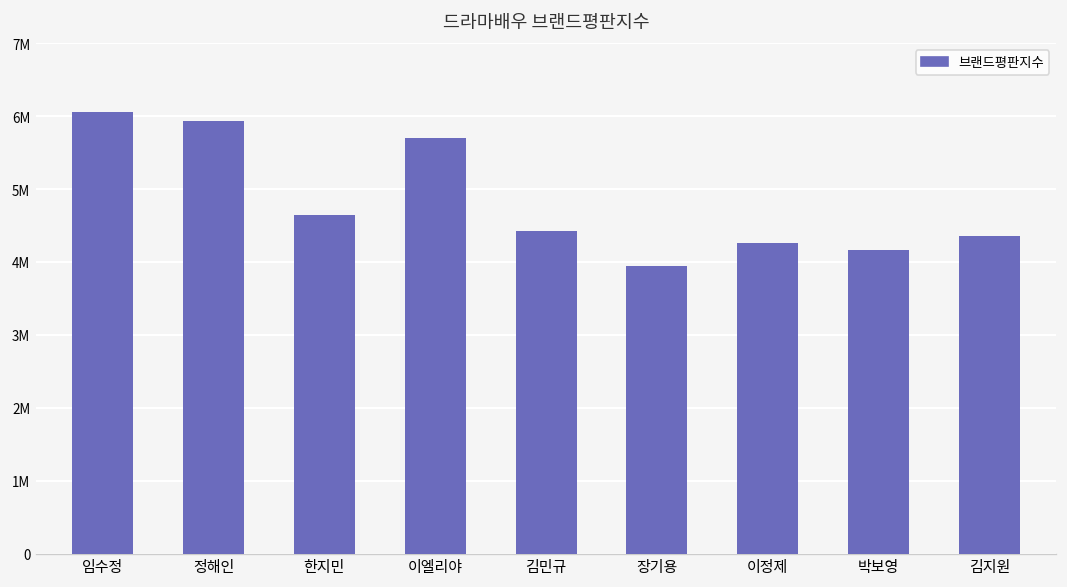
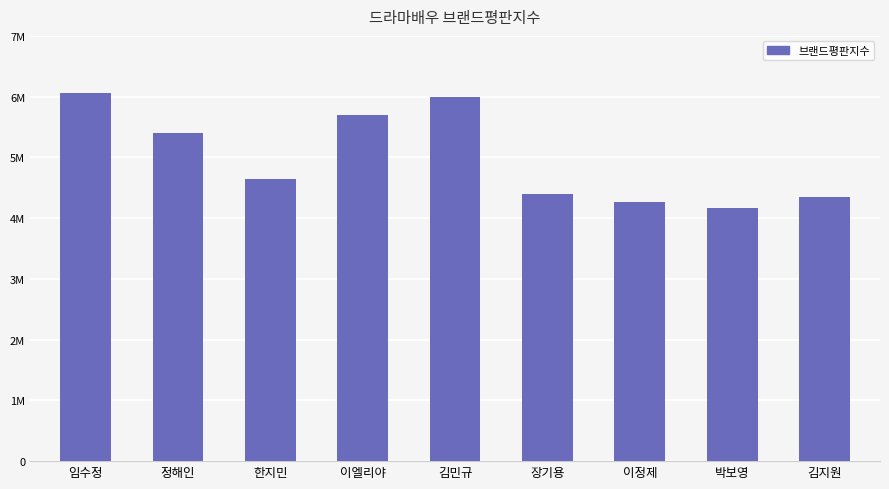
정해인: 5900000 -> 5400000
김민규: 4400000 -> 6000000
장기용: 3900000 -> 4400000
